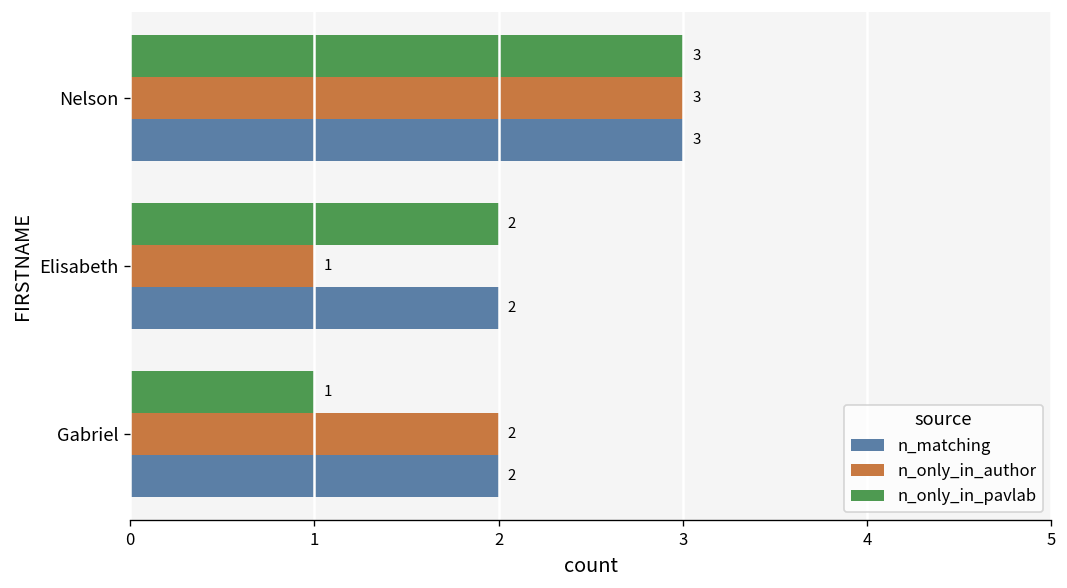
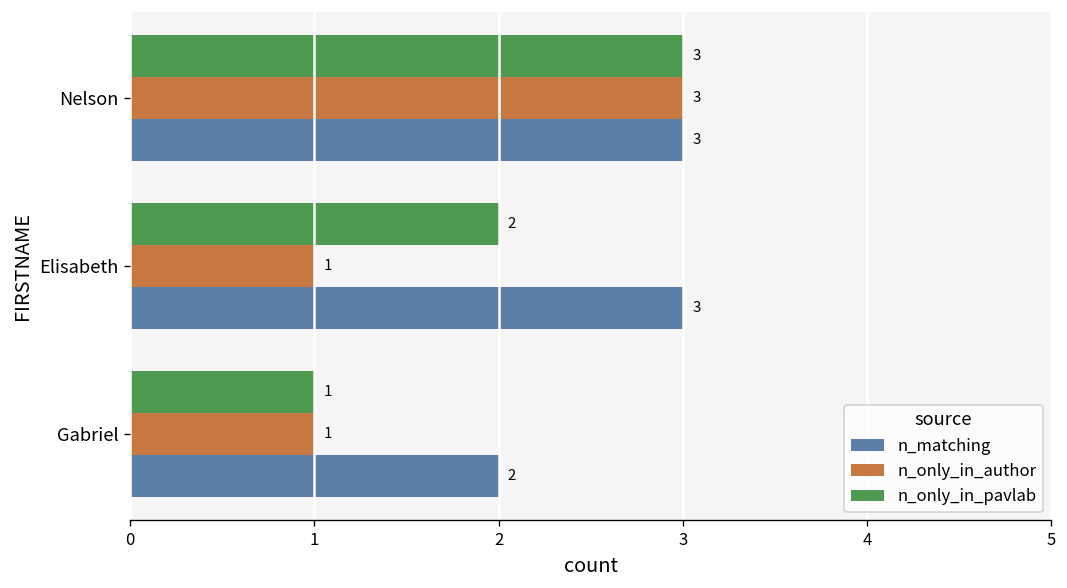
n_matching, Elisabeth: 2 -> 3
n_only_in_author, Gabriel: 2 -> 1
